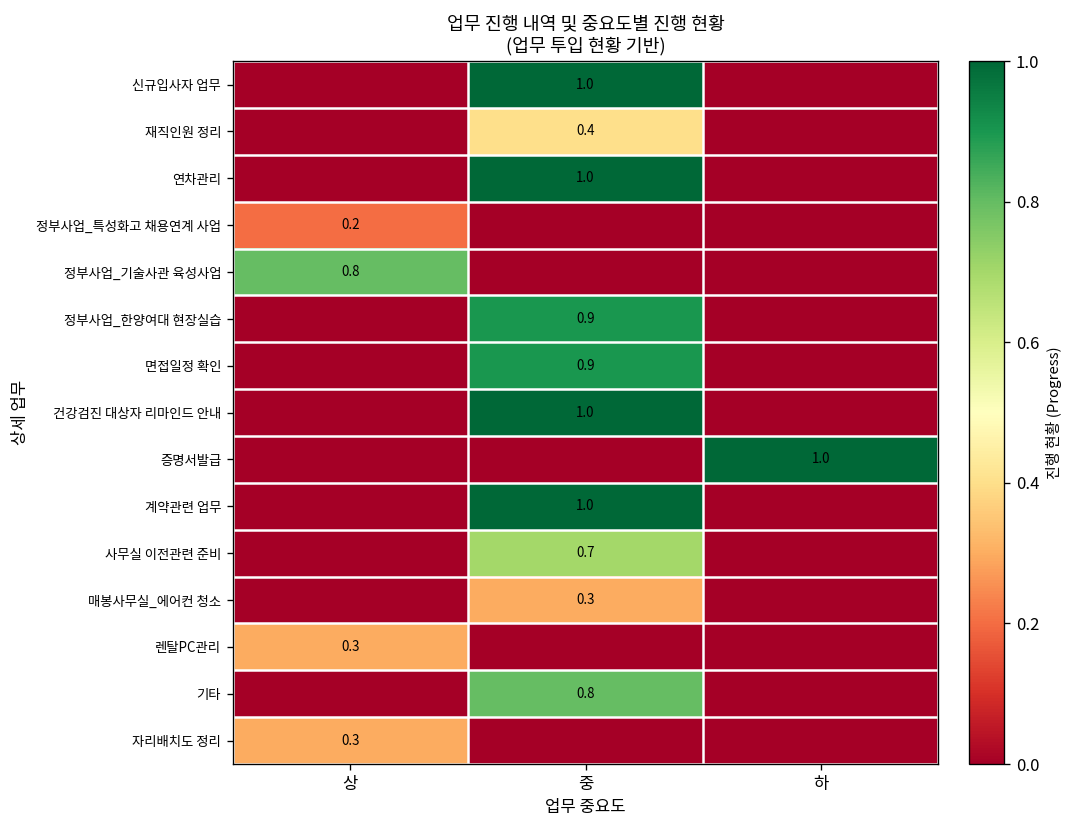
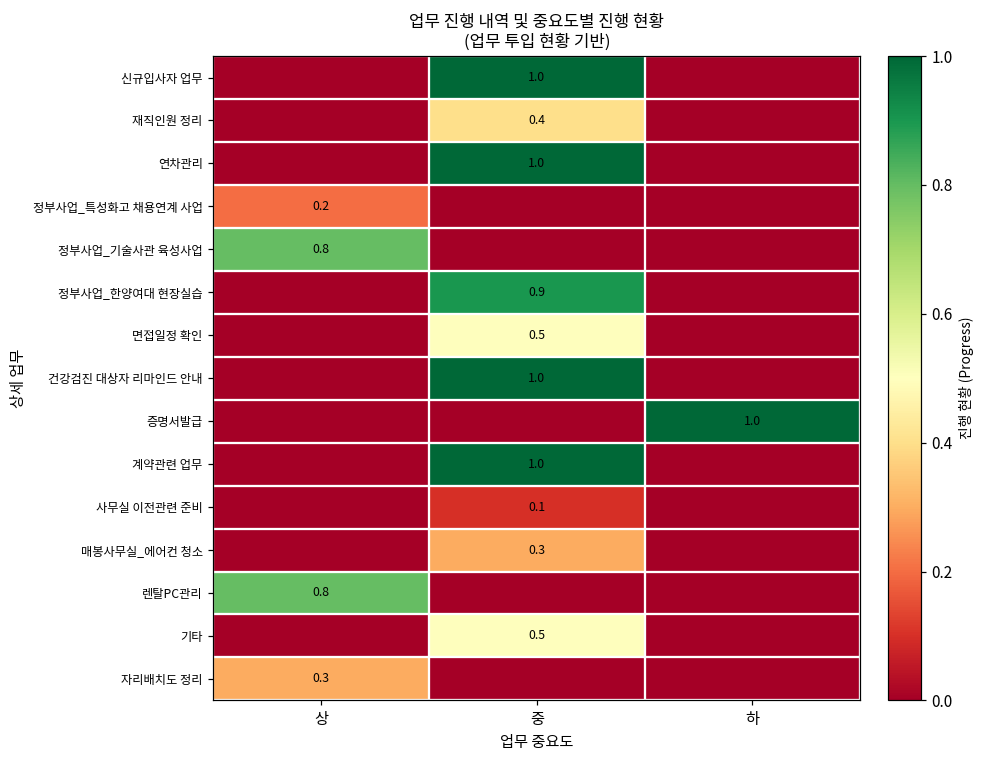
면접일정 확인, 중: 0.9 -> 0.5
사무실 이전관련 준비, 중: 0.7 -> 0.1
렌탈PC관리, 상: 0.3 -> 0.8
기타, 중: 0.8 -> 0.5
